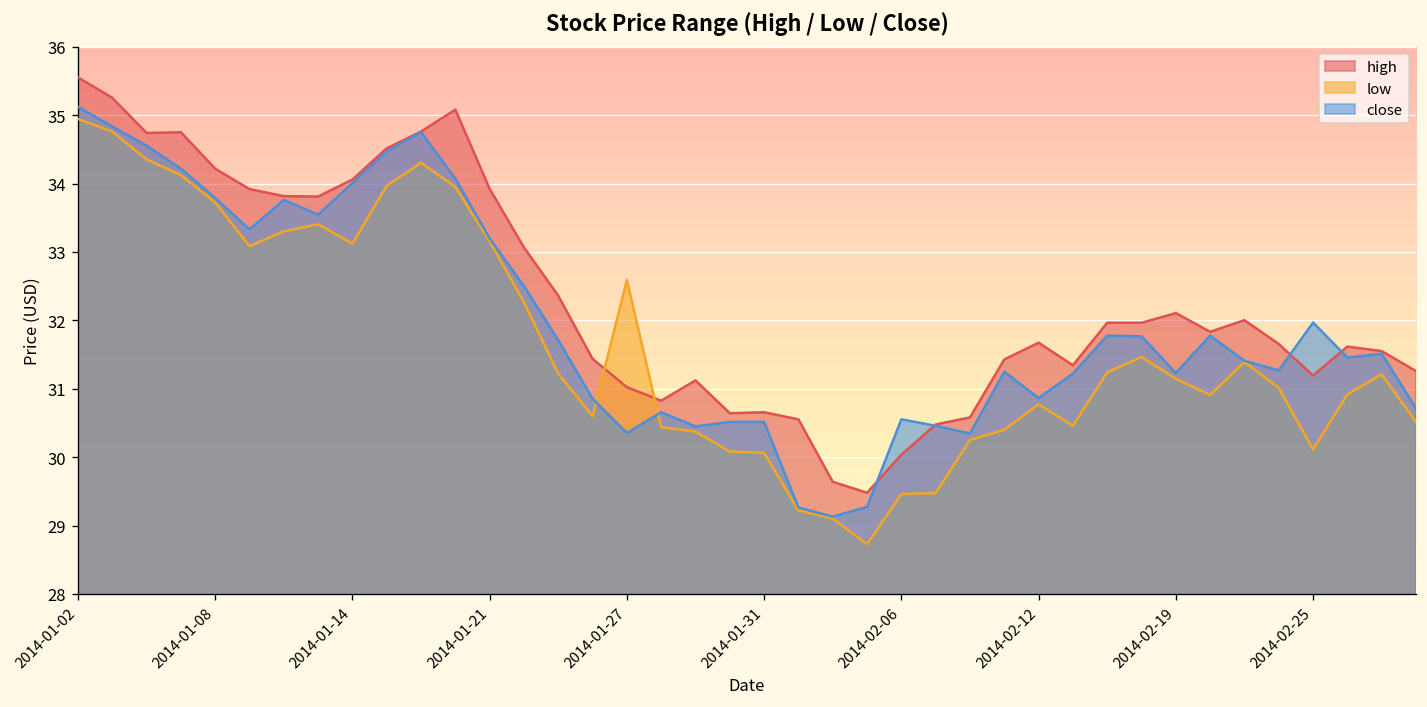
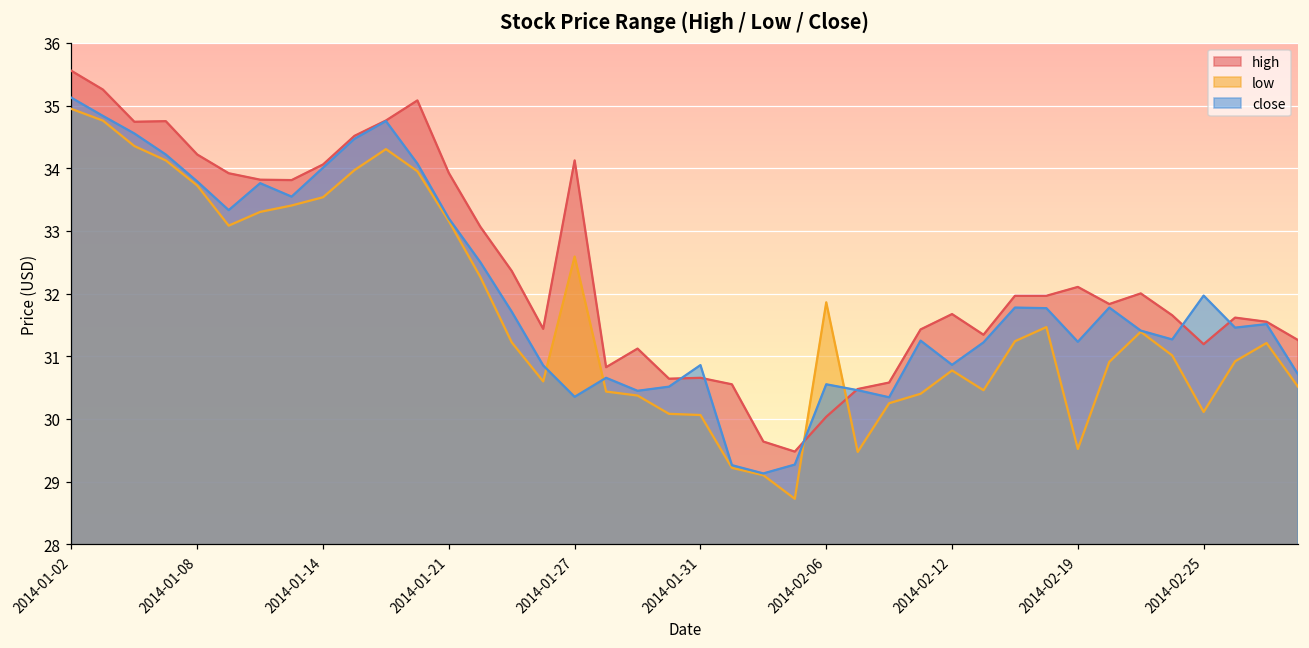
low, 2014-01-14: 33.1 -> 33.5
high, 2014-01-27: 31.0 -> 34.1
close, 2014-01-31: 30.5 -> 30.9
low, 2014-02-06: 29.5 -> 31.9
low, 2014-02-19: 31.1 -> 29.5
